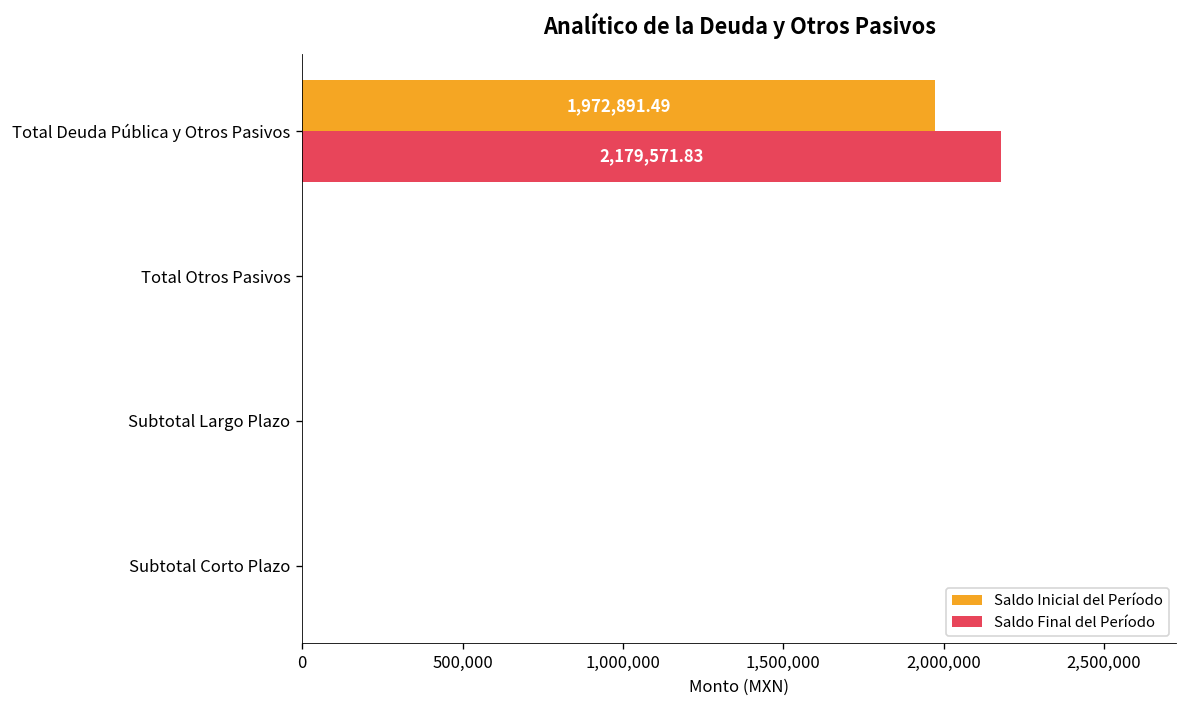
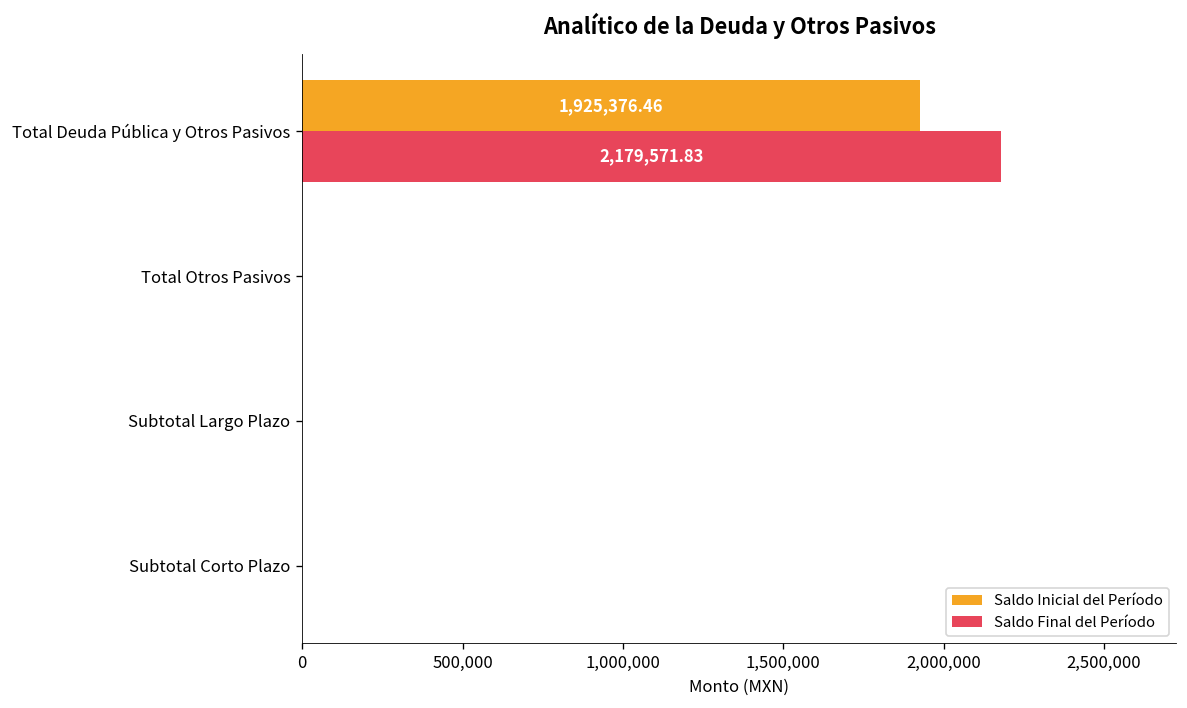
Saldo Inicial del Período, Total Deuda Pública y Otros Pasivos: 1,972,891.49 -> 1,925,376.46
